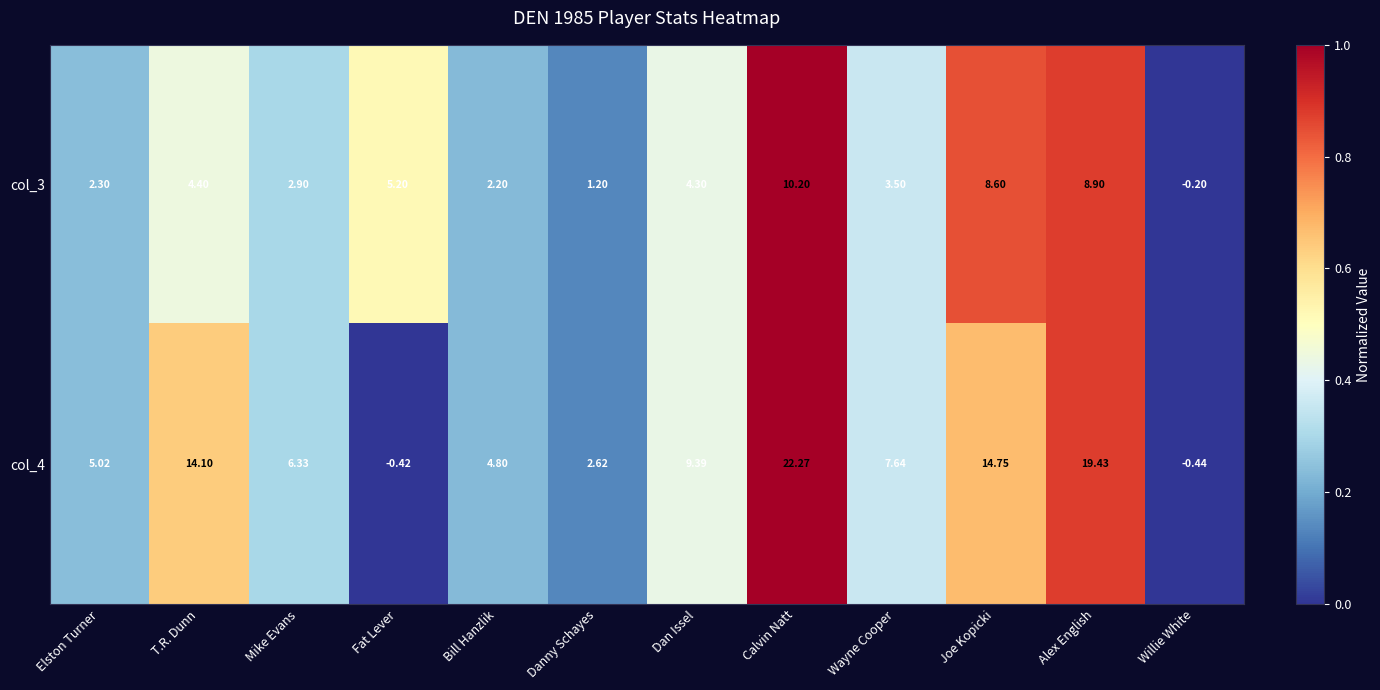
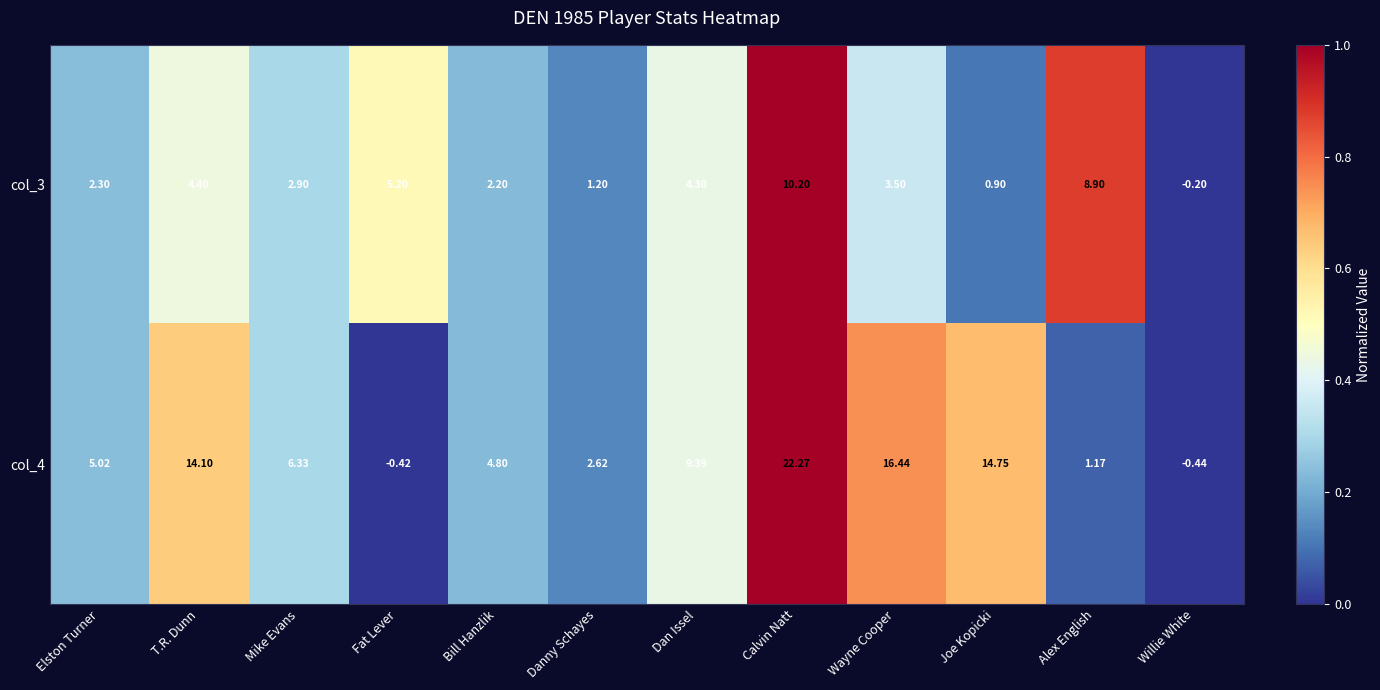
col_3, Joe Kopicki: 8.60 -> 0.90
col_4, Wayne Cooper: 7.64 -> 16.44
col_4, Alex English: 19.43 -> 1.17
